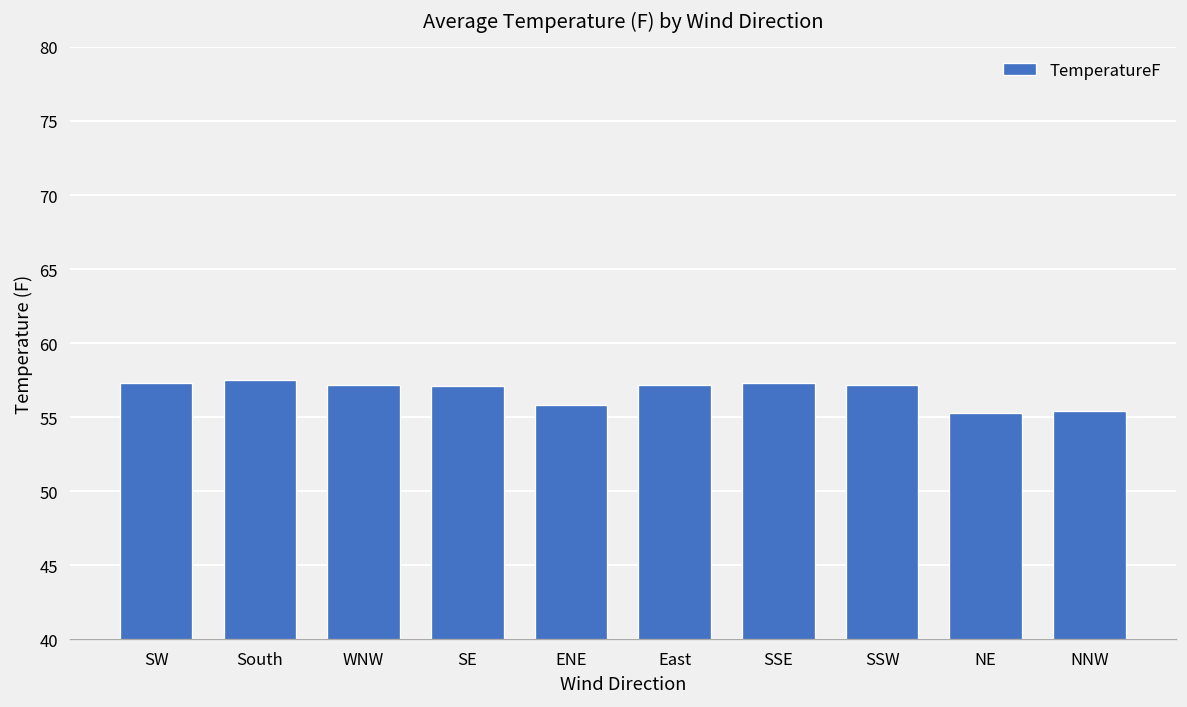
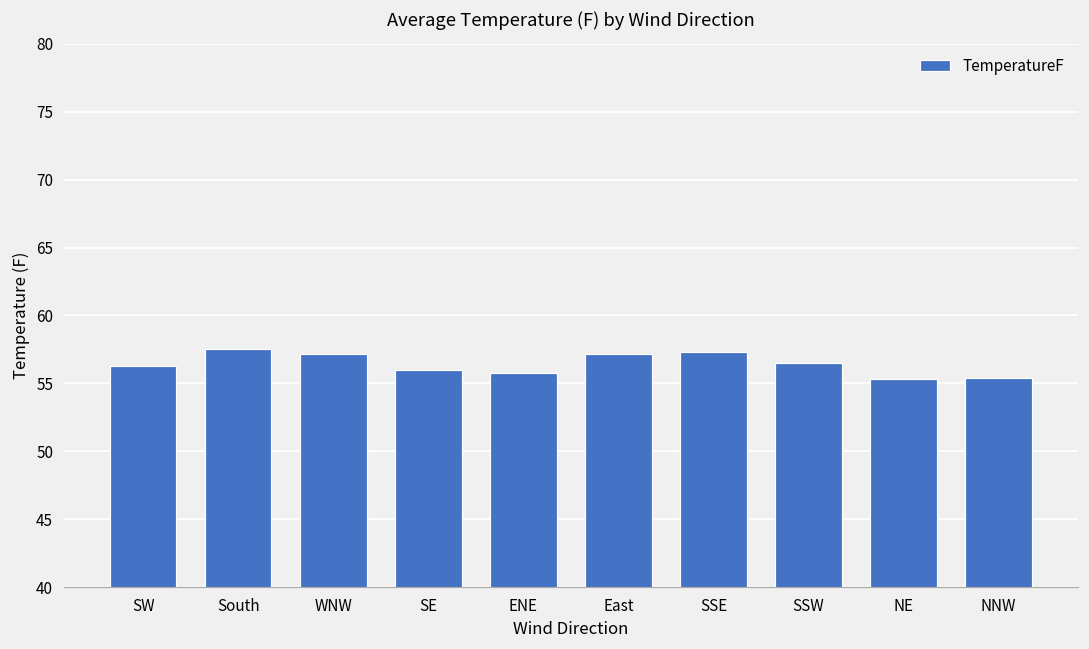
SW: 57.3 -> 56.3
SE: 57.1 -> 56.0
SSW: 57.2 -> 56.5
